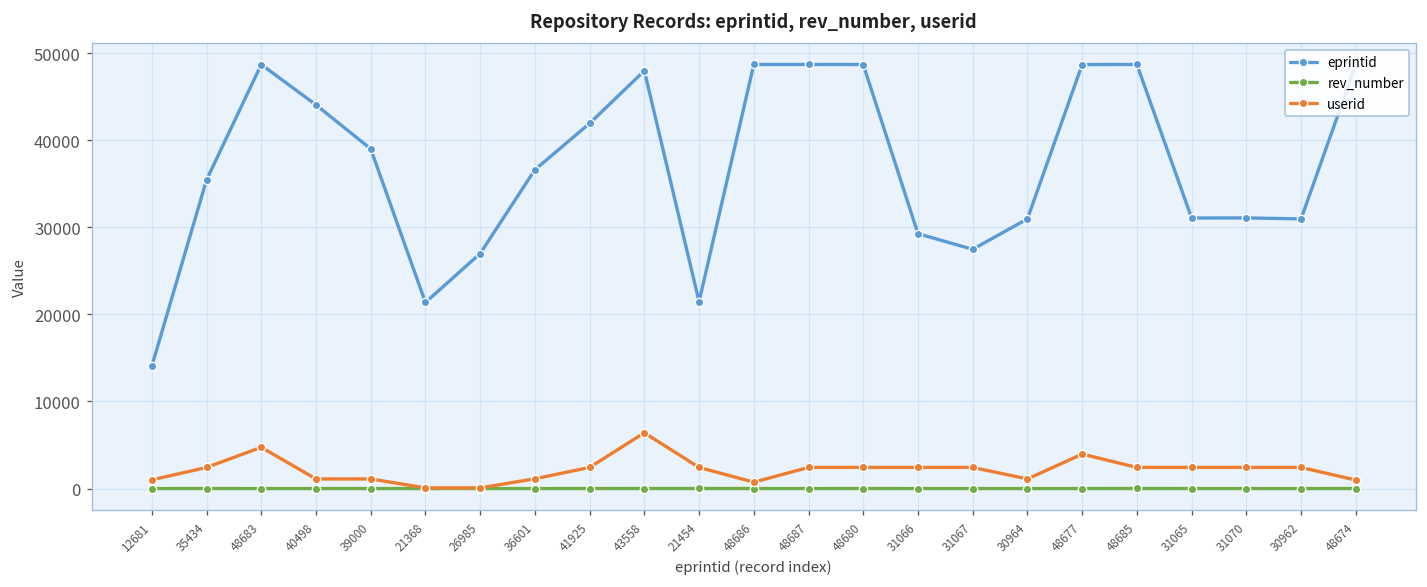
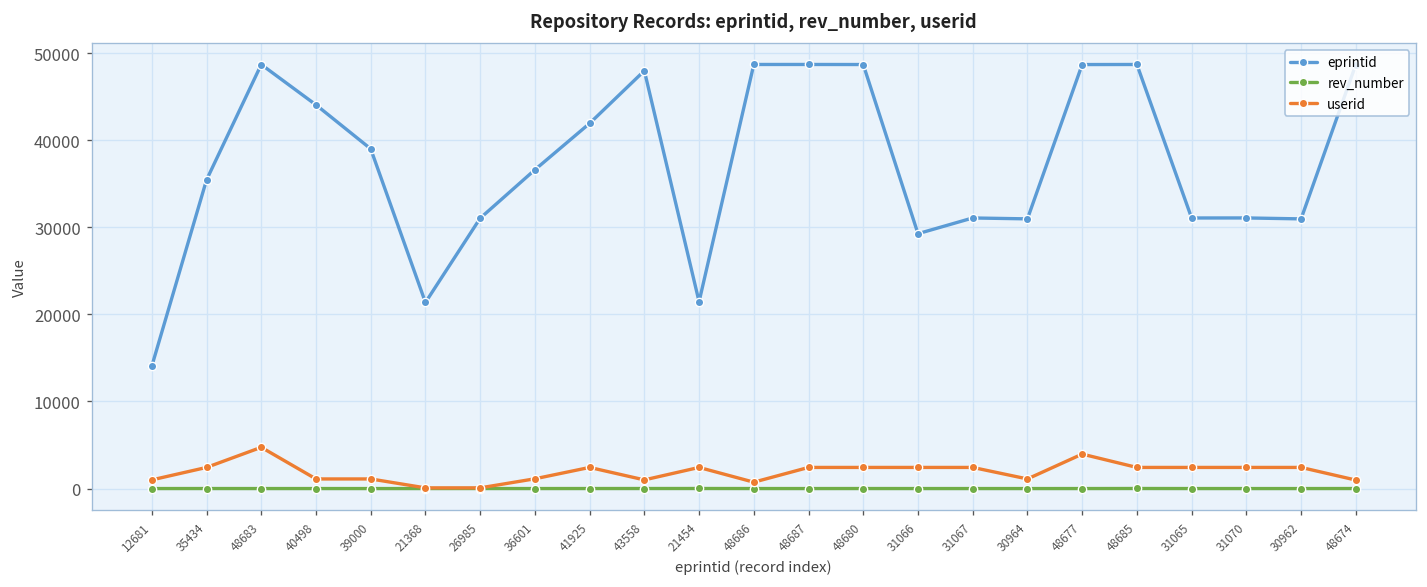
eprintid, 26985: 27000 -> 31000
userid, 43558: 6000 -> 1000
eprintid, 31067: 27000 -> 31000
